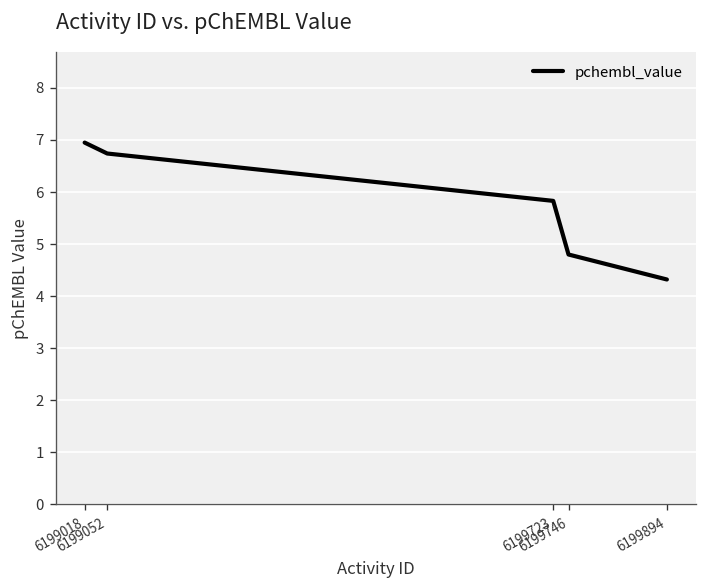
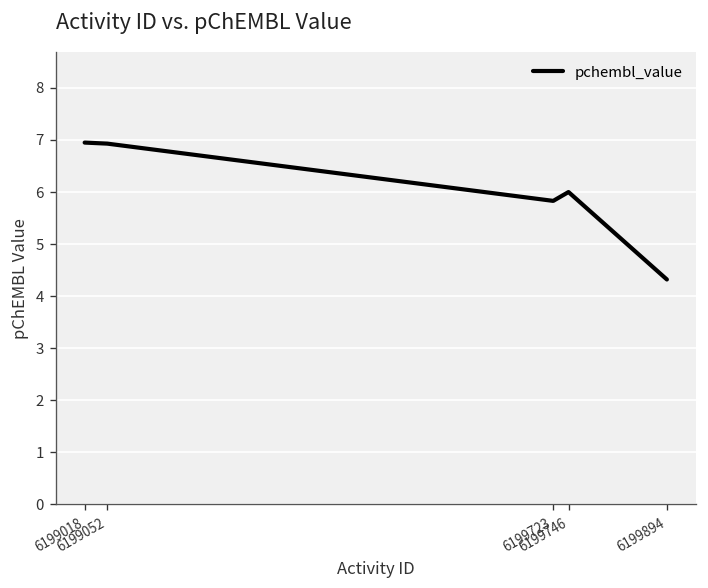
6199052: 6.7 -> 6.9
6199746: 4.8 -> 6.0
